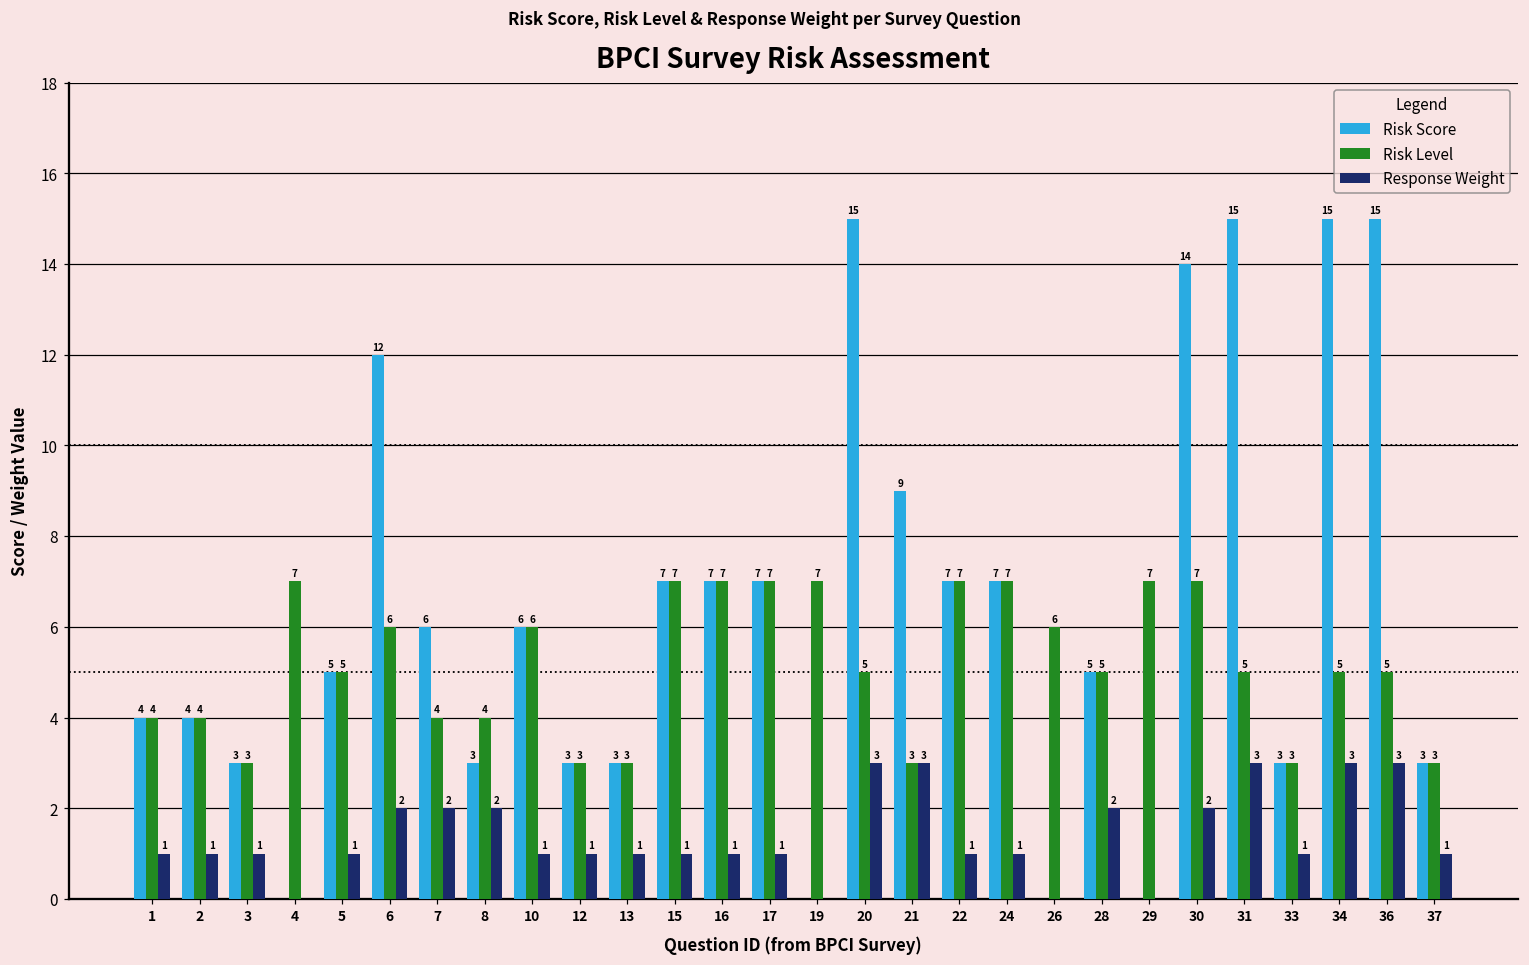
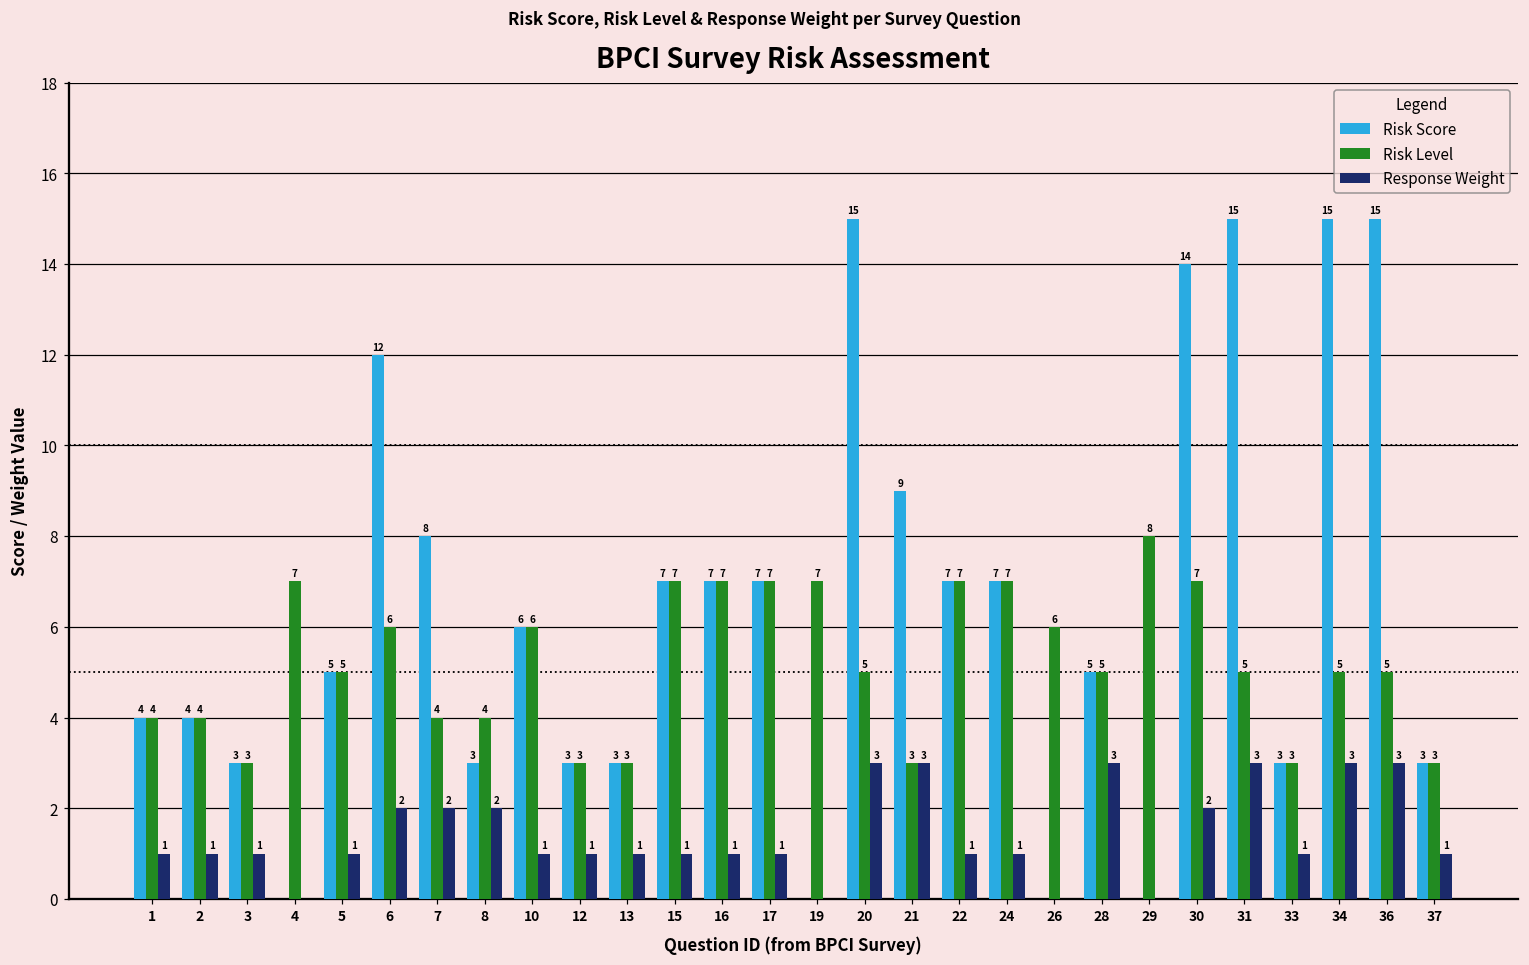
Risk Score, 7: 6 -> 8
Response Weight, 28: 2 -> 3
Risk Level, 29: 7 -> 8
